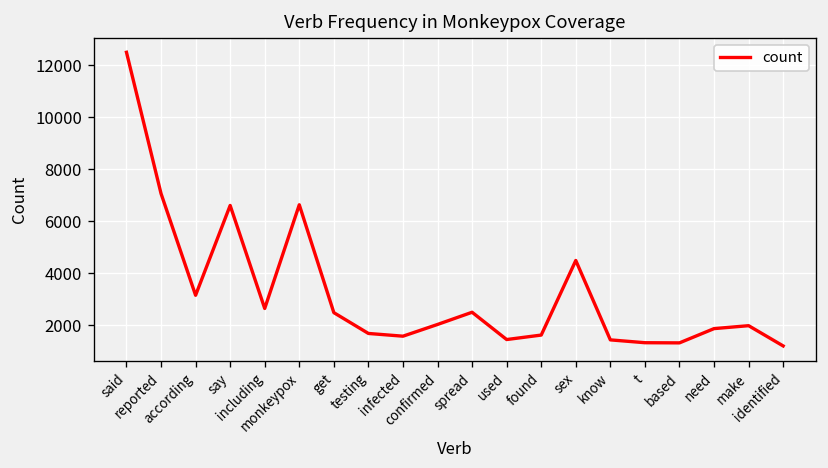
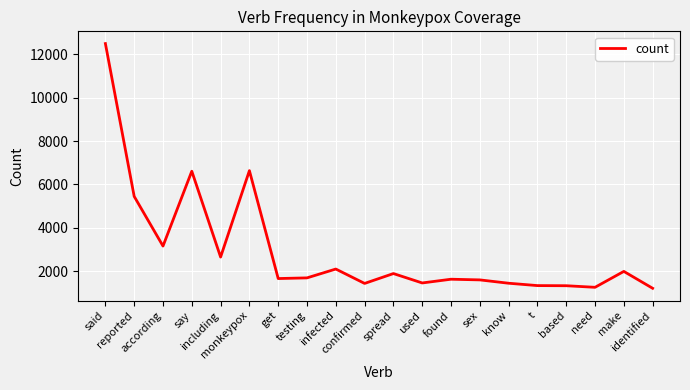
reported: 7100 -> 5500
get: 2500 -> 1700
infected: 1600 -> 2100
confirmed: 2000 -> 1400
spread: 2500 -> 1900
sex: 4500 -> 1600
need: 1900 -> 1300
